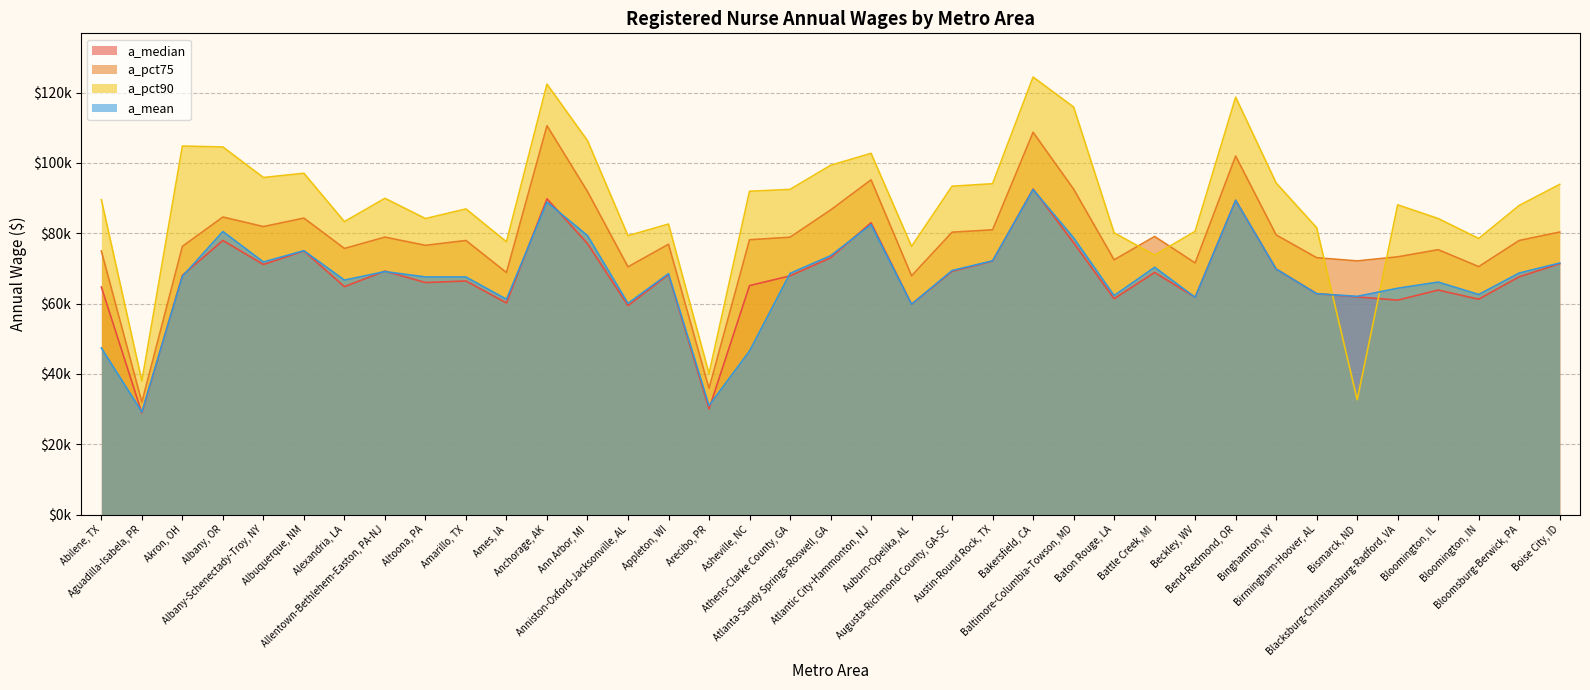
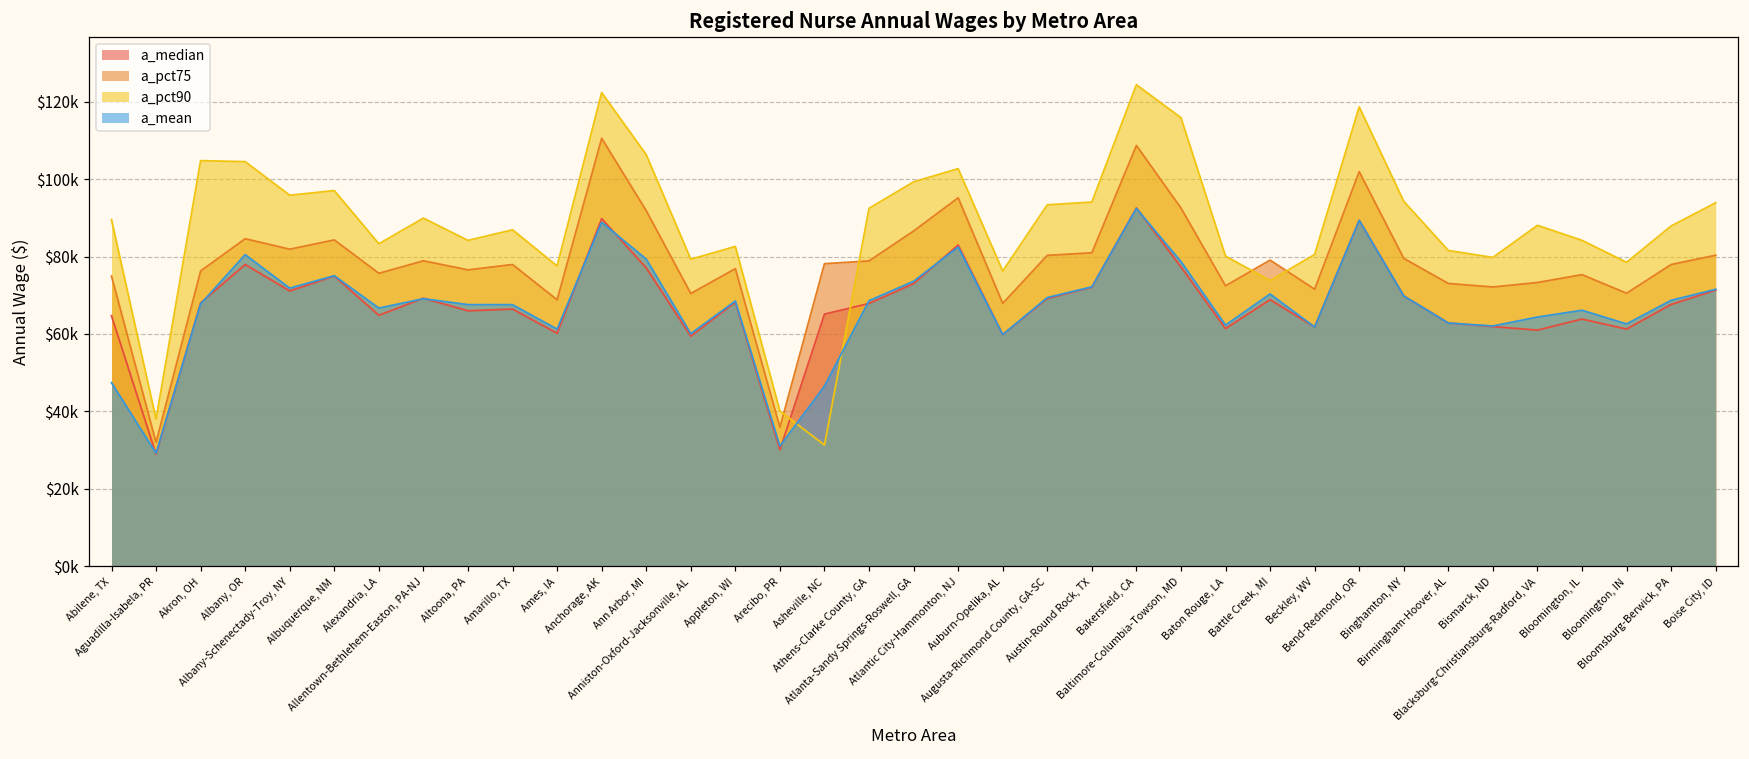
a_pct90, Asheville, NC: $92000 -> $31000
a_pct90, Bismarck, ND: $33000 -> $80000
